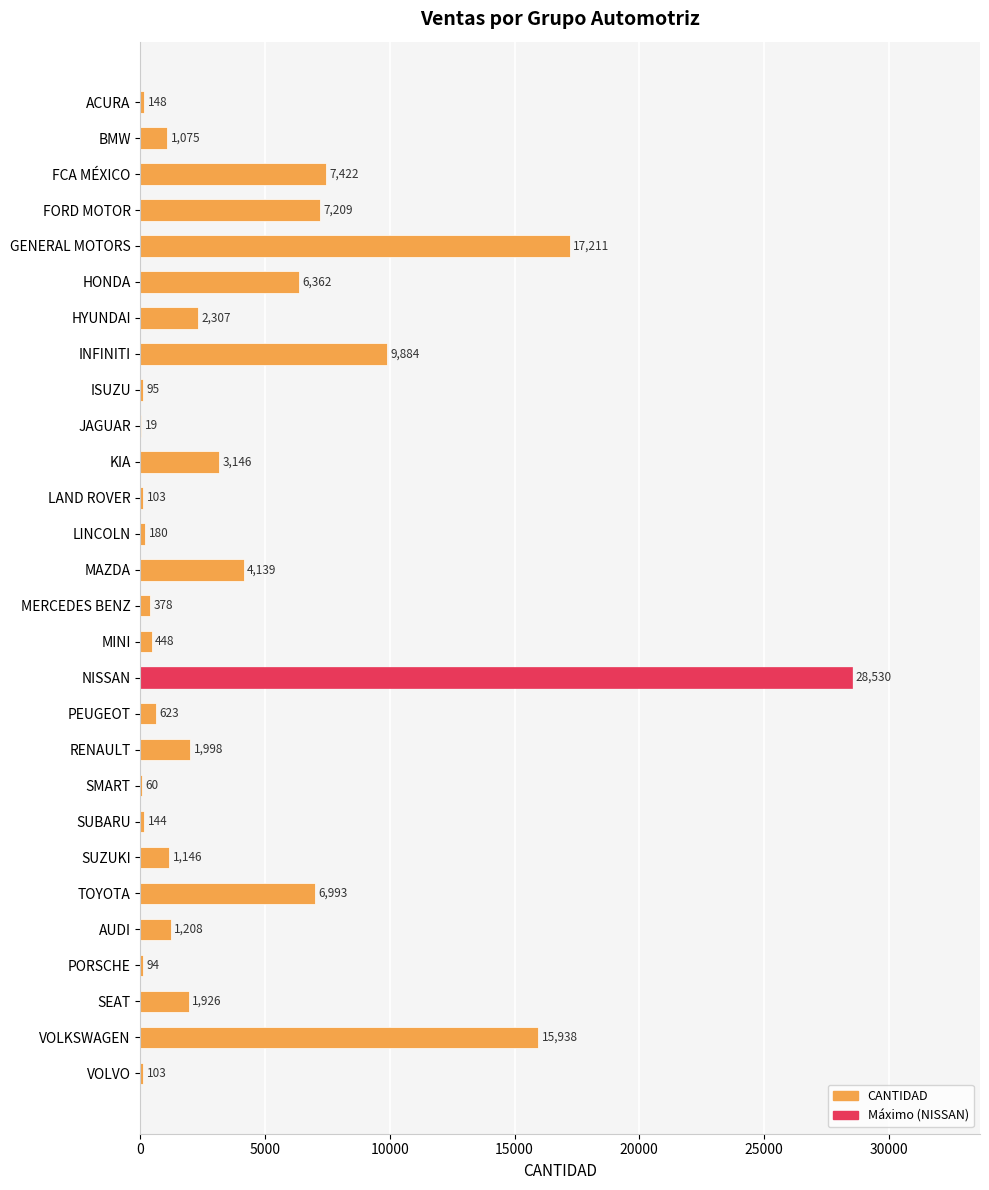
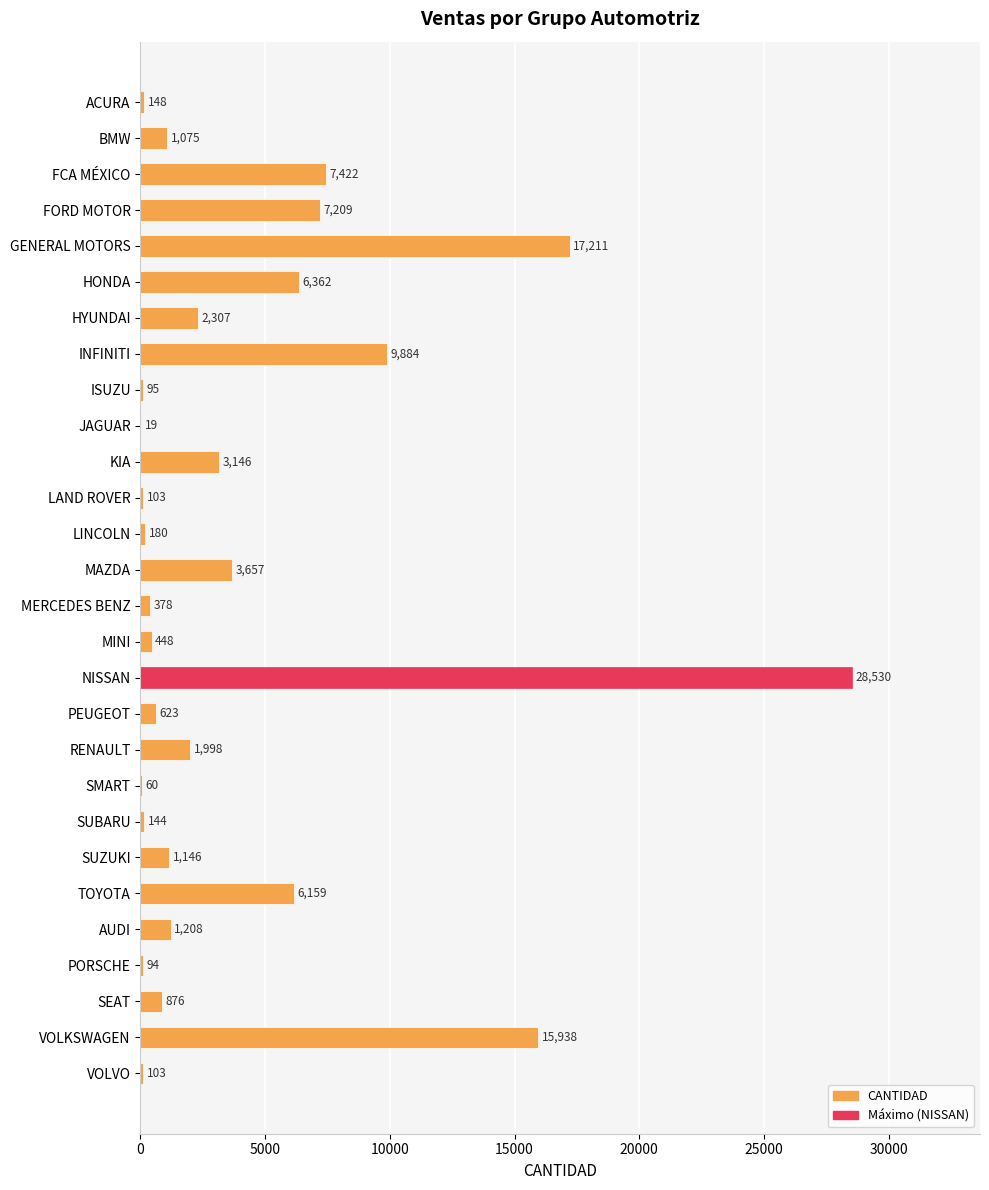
MAZDA: 4,139 -> 3,657
TOYOTA: 6,993 -> 6,159
SEAT: 1,926 -> 876
